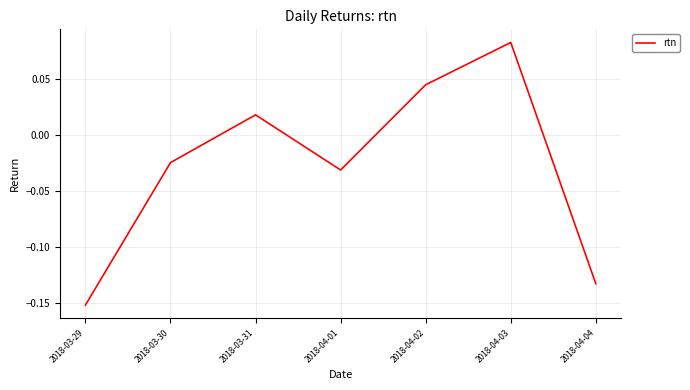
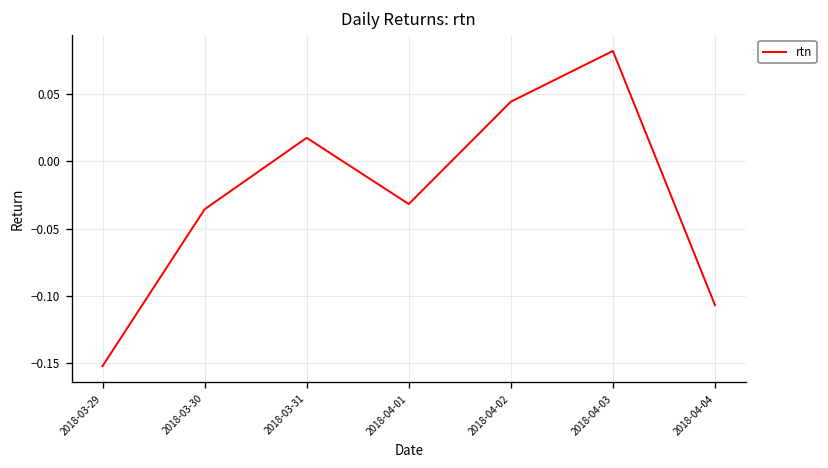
2018-03-30: -0.025 -> -0.036
2018-04-04: -0.133 -> -0.107
